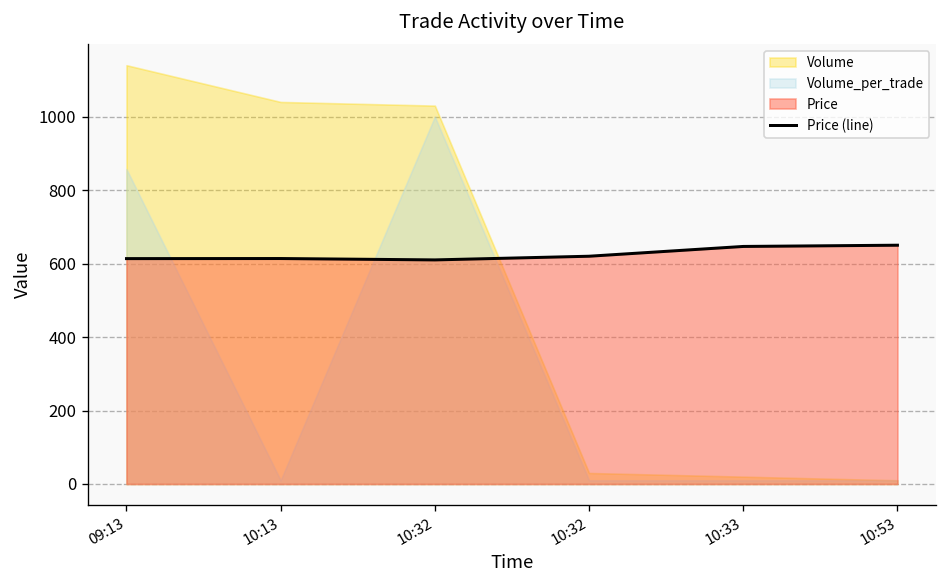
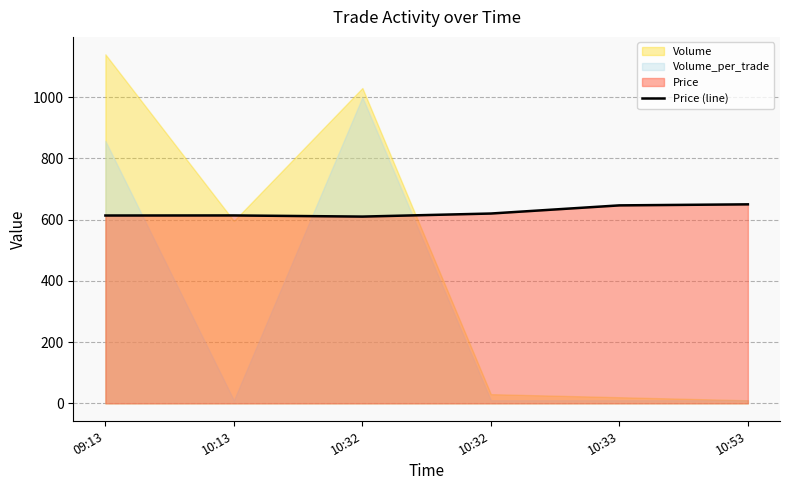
Volume, 10:13: 1040 -> 600
